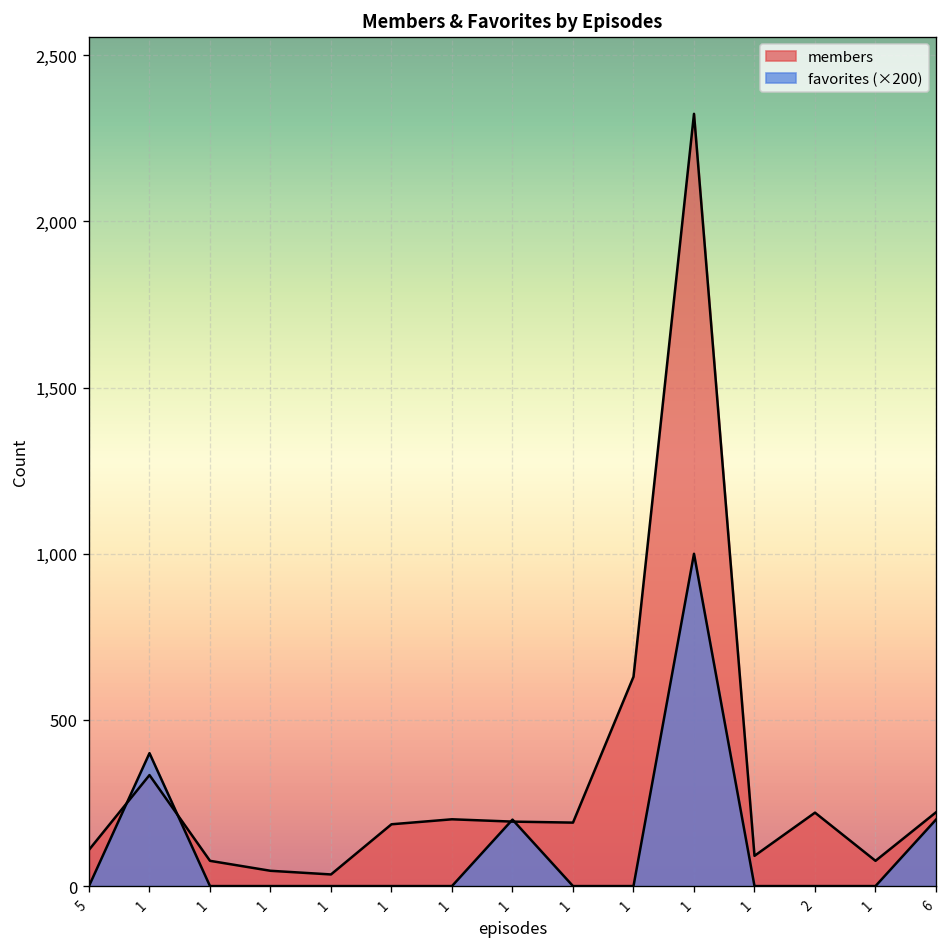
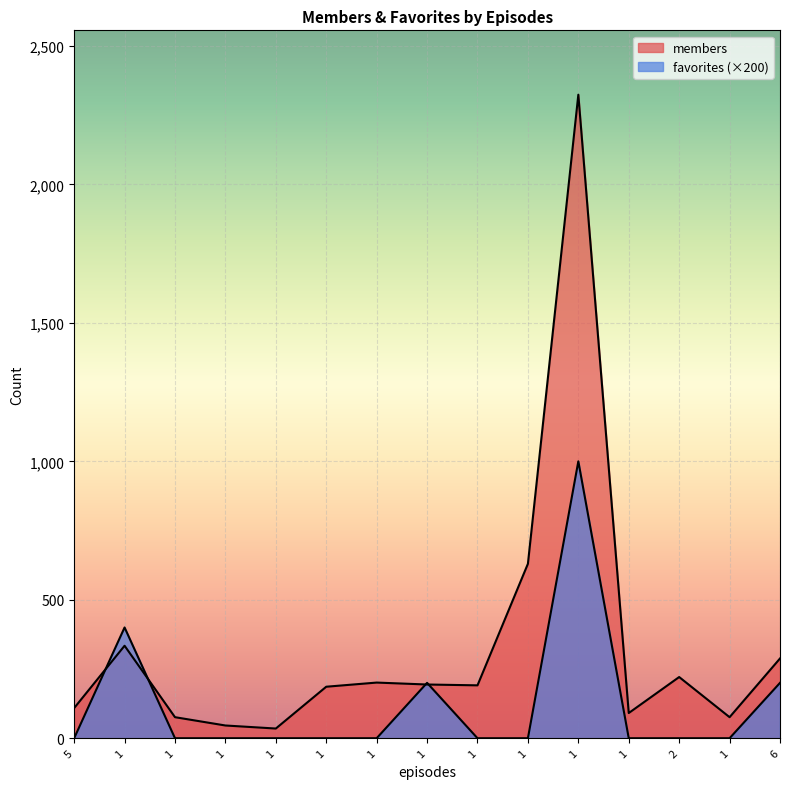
members, 6: 220 -> 290
